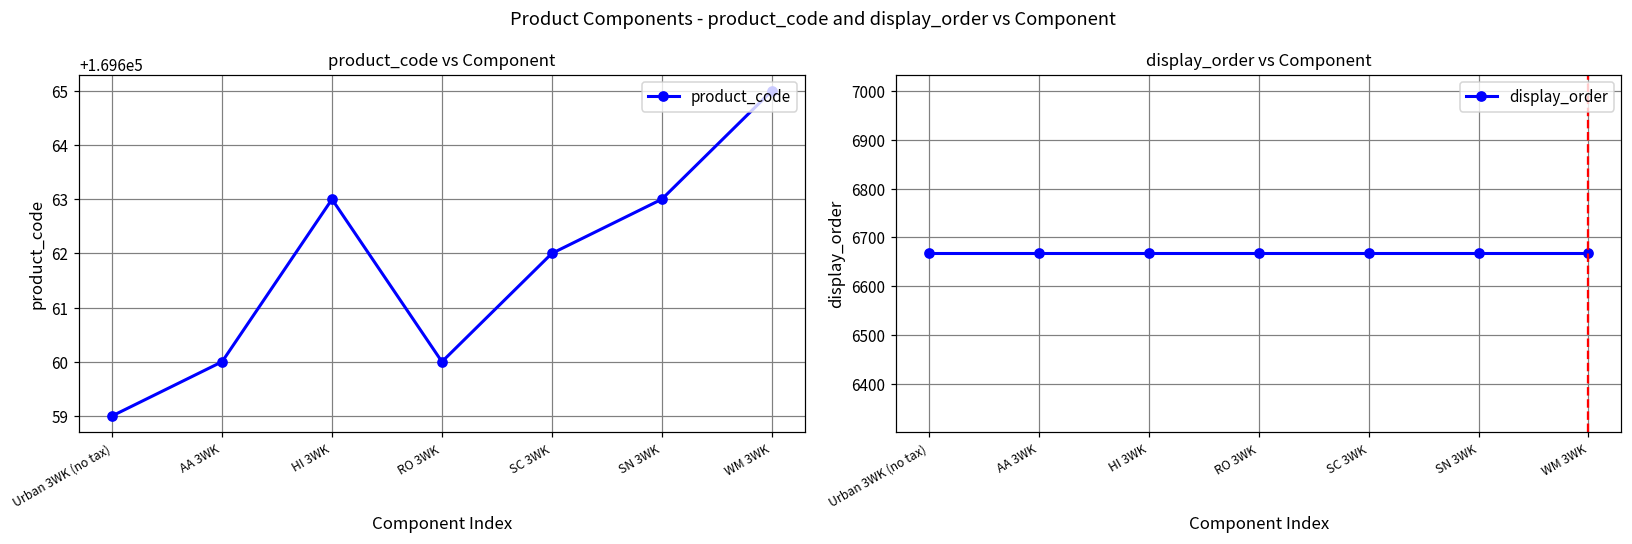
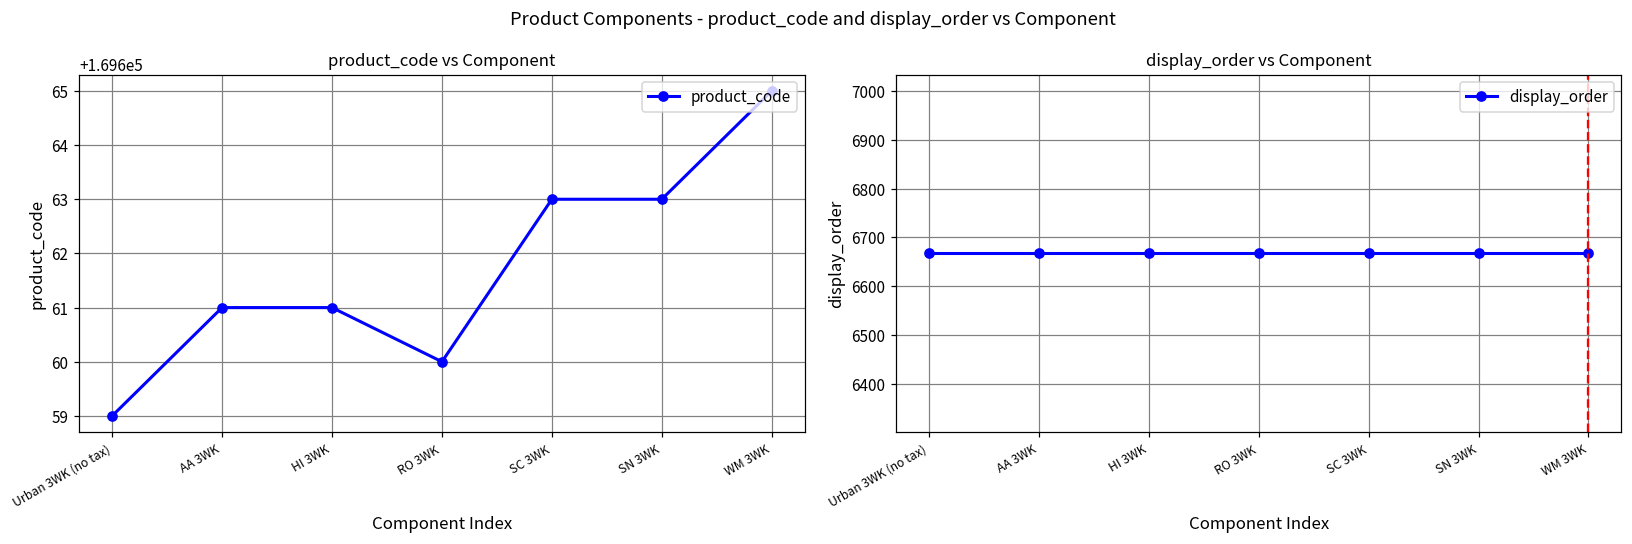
product_code vs Component, AA 3WK: 169660 -> 169661
product_code vs Component, HI 3WK: 169663 -> 169661
product_code vs Component, SC 3WK: 169662 -> 169663
